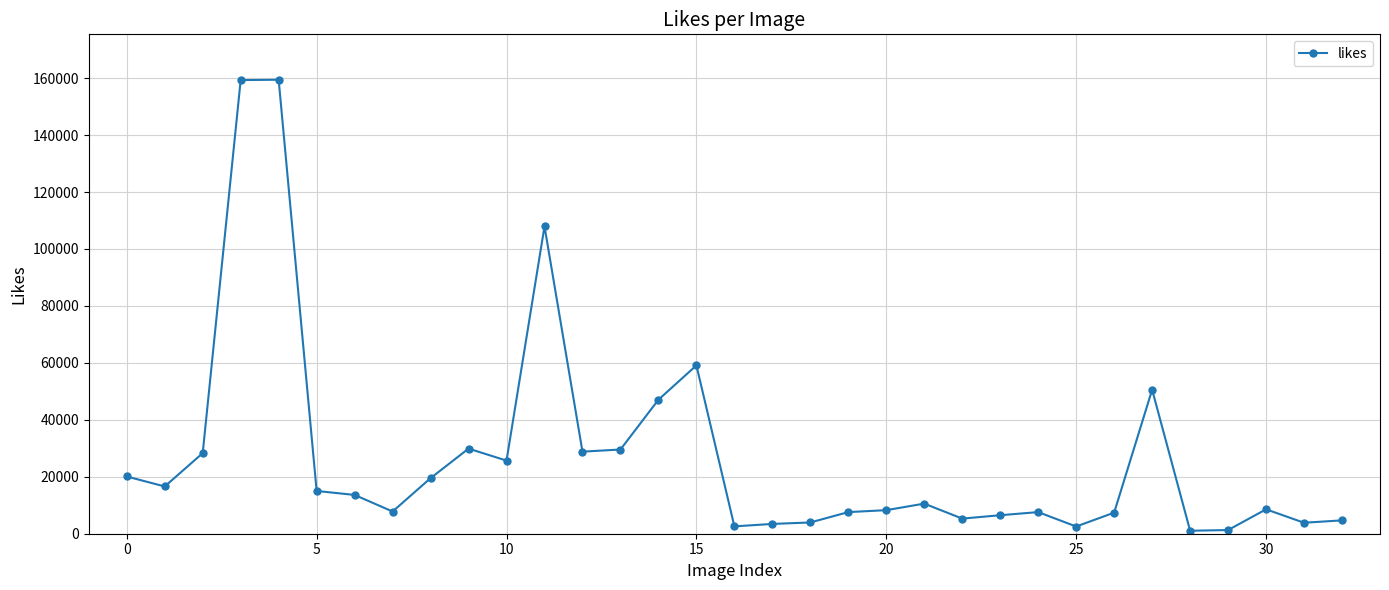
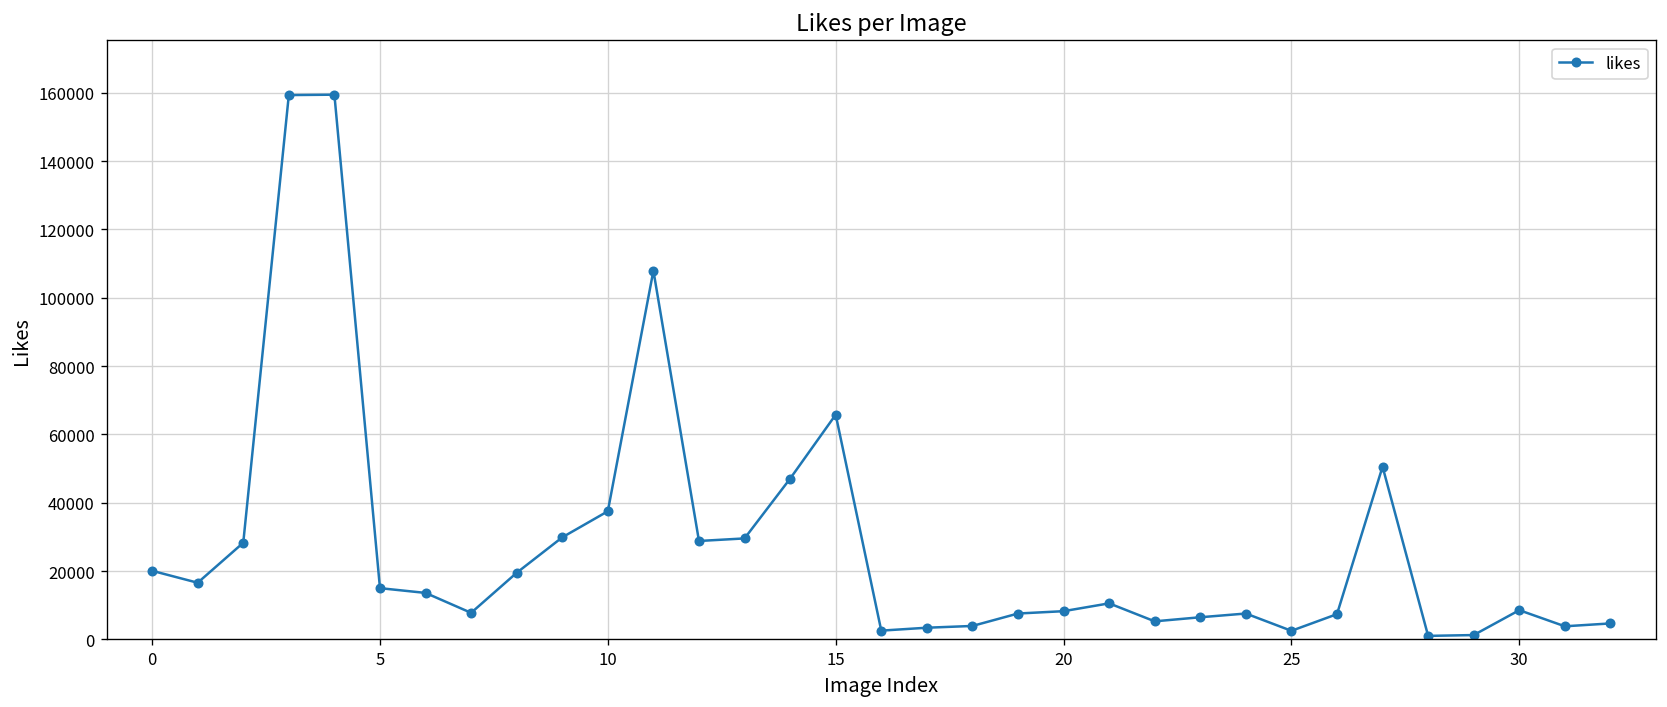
10: 26000 -> 38000
15: 59000 -> 66000
